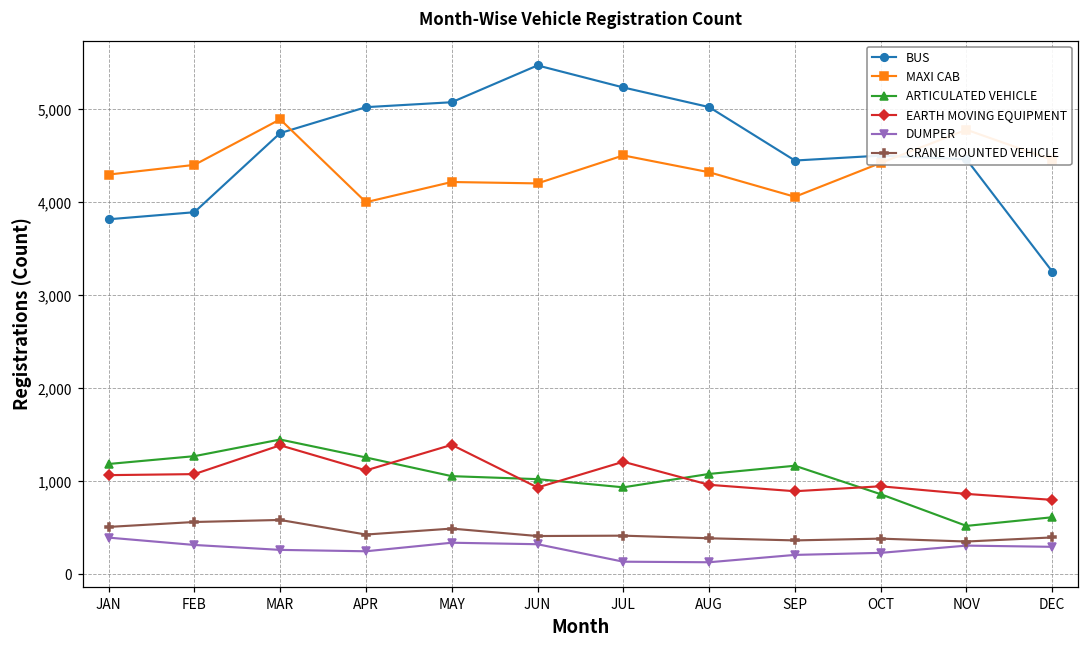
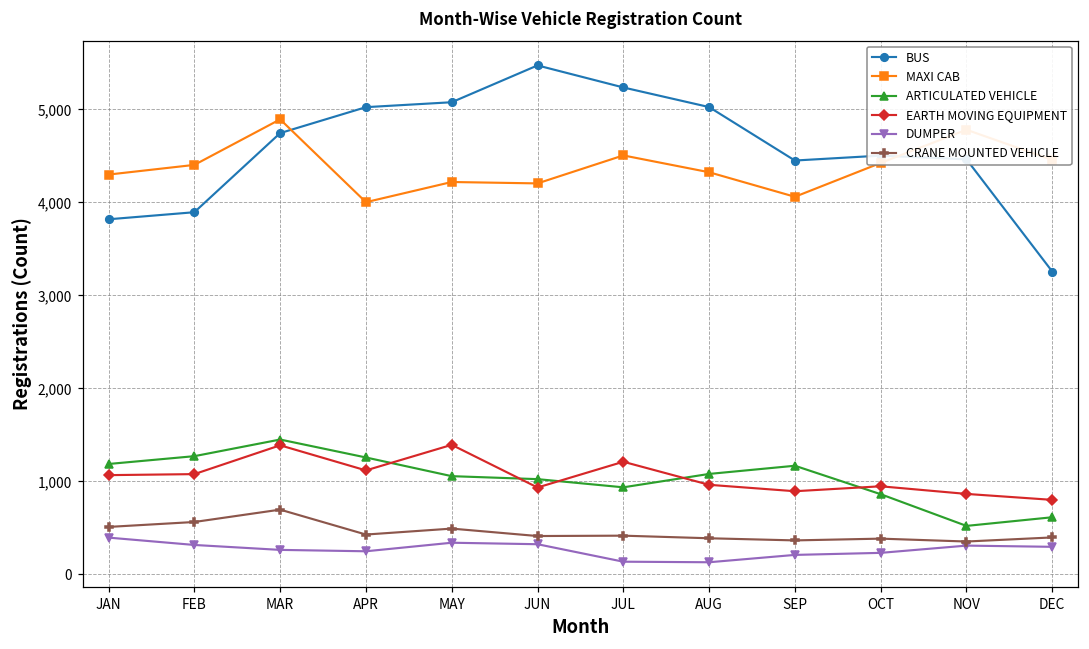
CRANE MOUNTED VEHICLE, MAR: 600 -> 700
